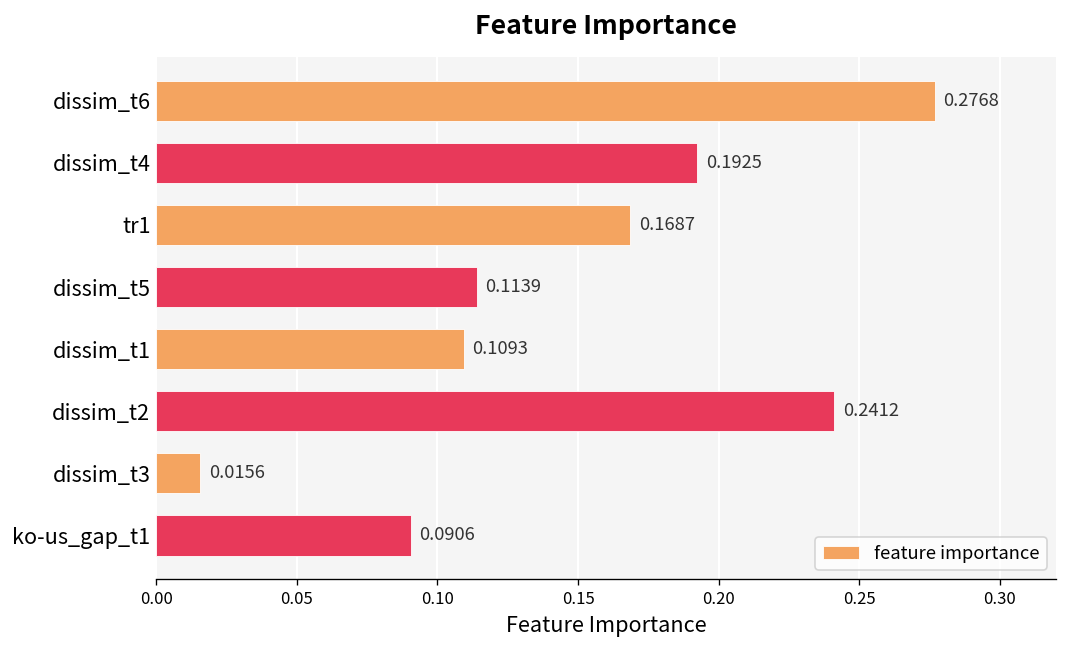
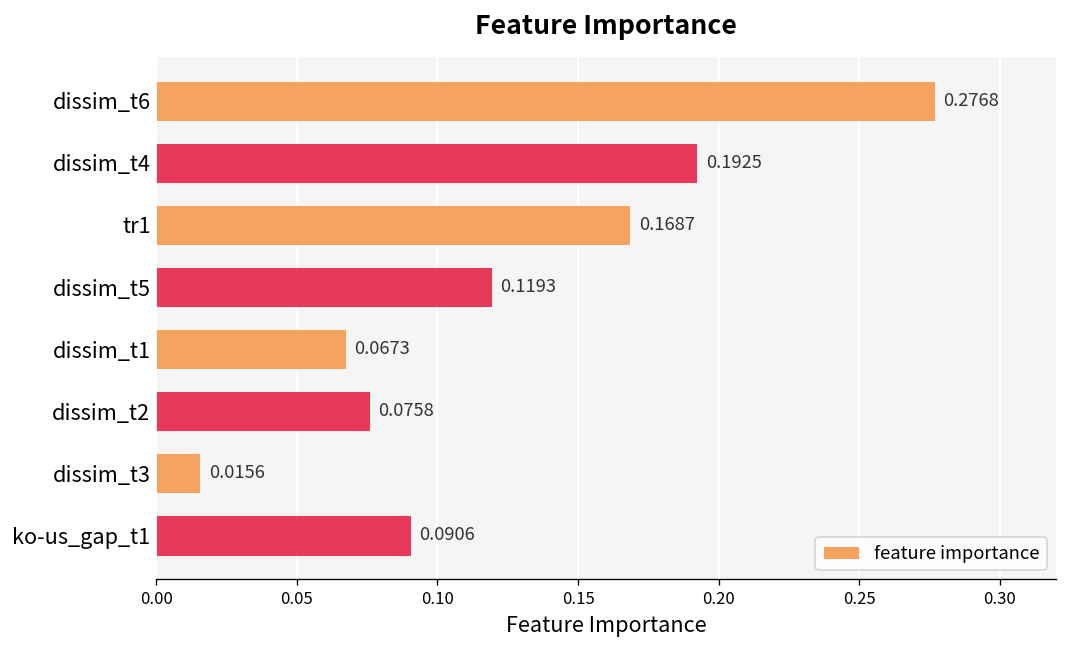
dissim_t5: 0.1139 -> 0.1193
dissim_t1: 0.1093 -> 0.0673
dissim_t2: 0.2412 -> 0.0758
